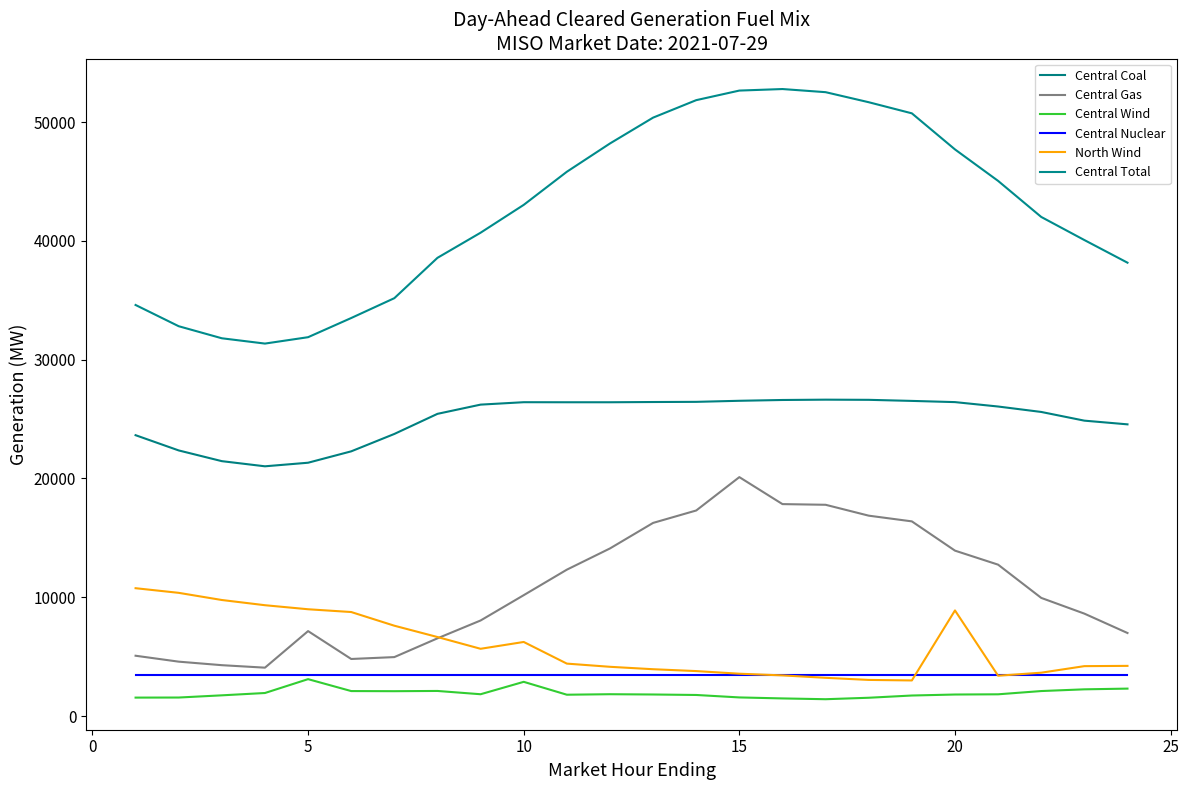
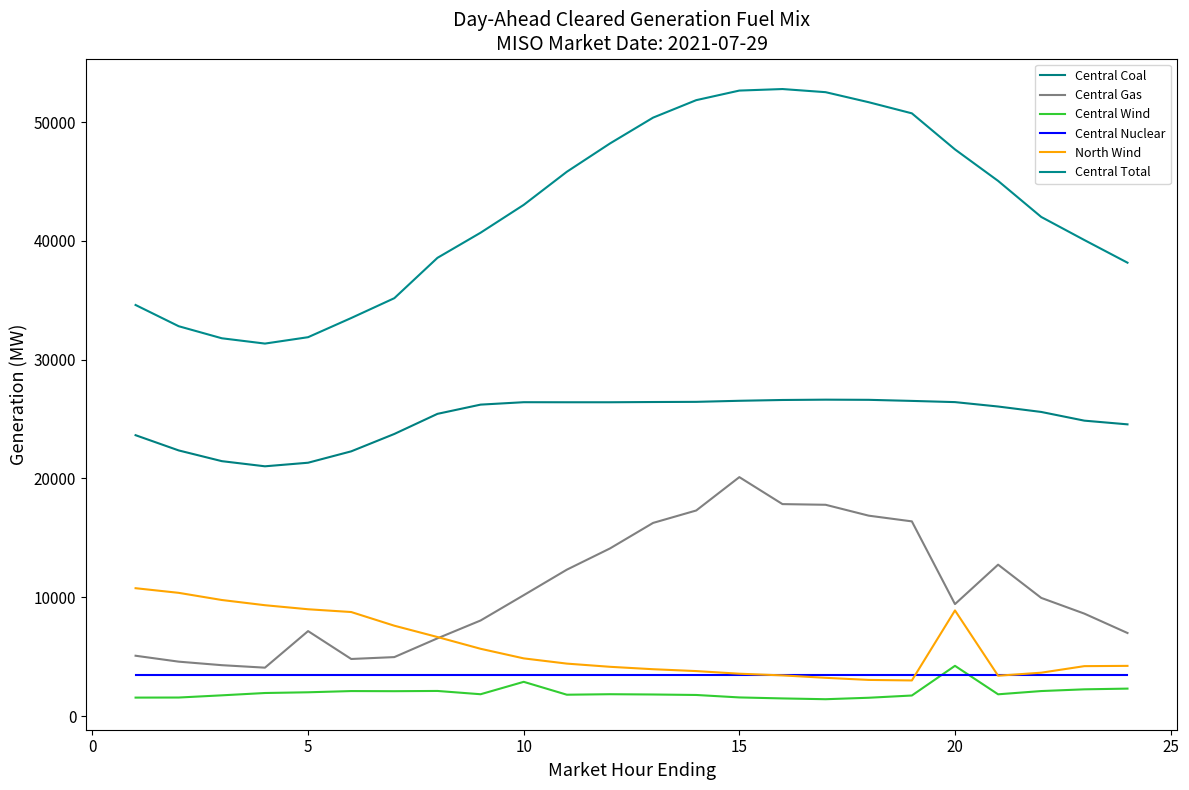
Central Wind, 5: 3100 -> 2000
North Wind, 10: 6200 -> 4900
Central Gas, 20: 13900 -> 9400
Central Wind, 20: 1800 -> 4200
